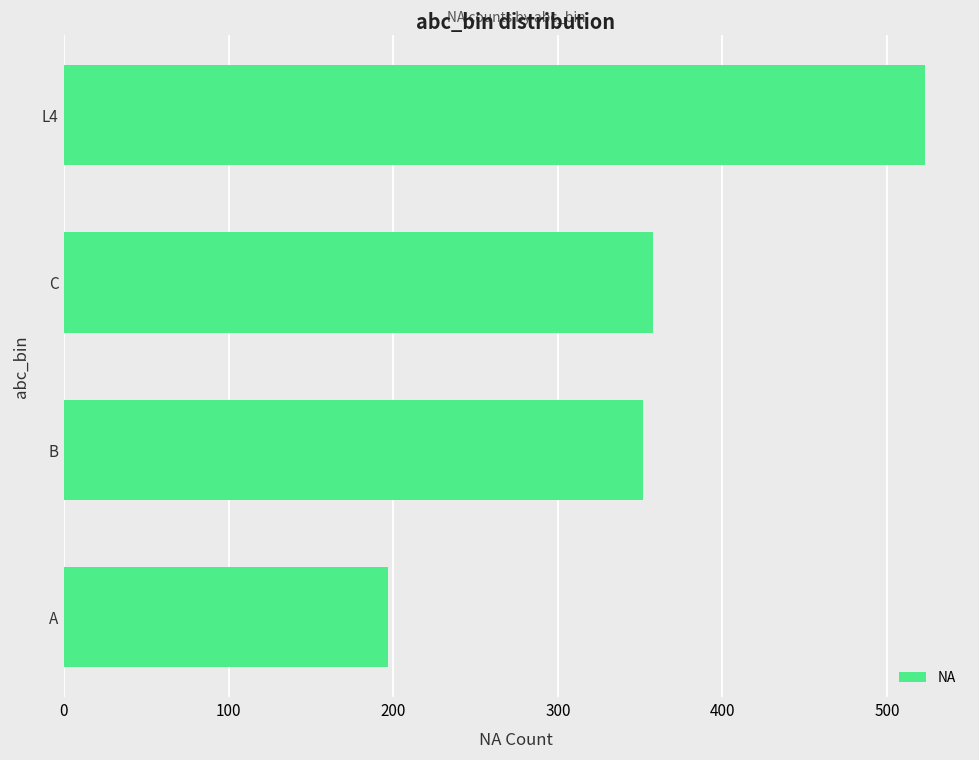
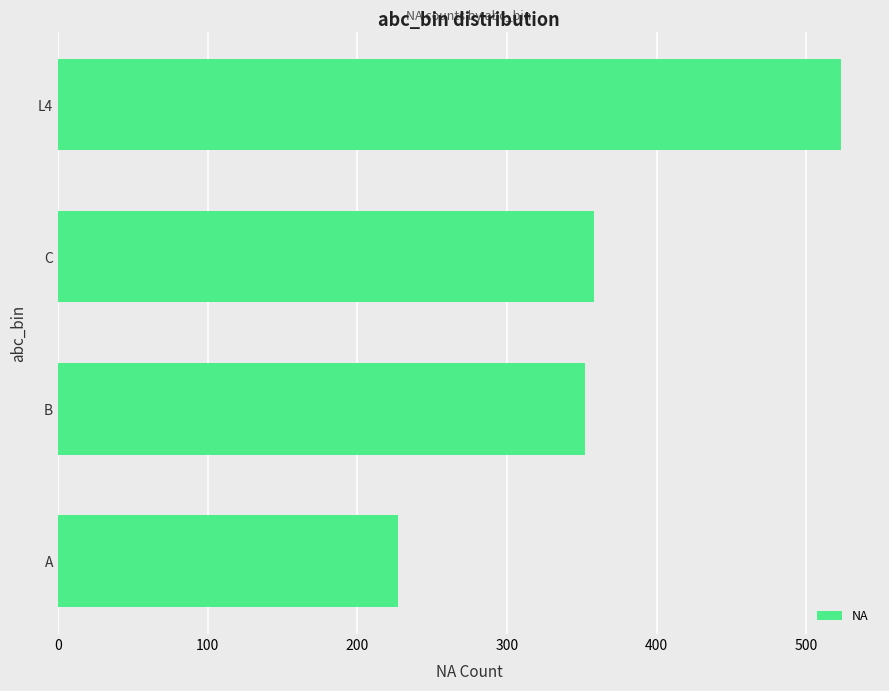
A: 197 -> 227
